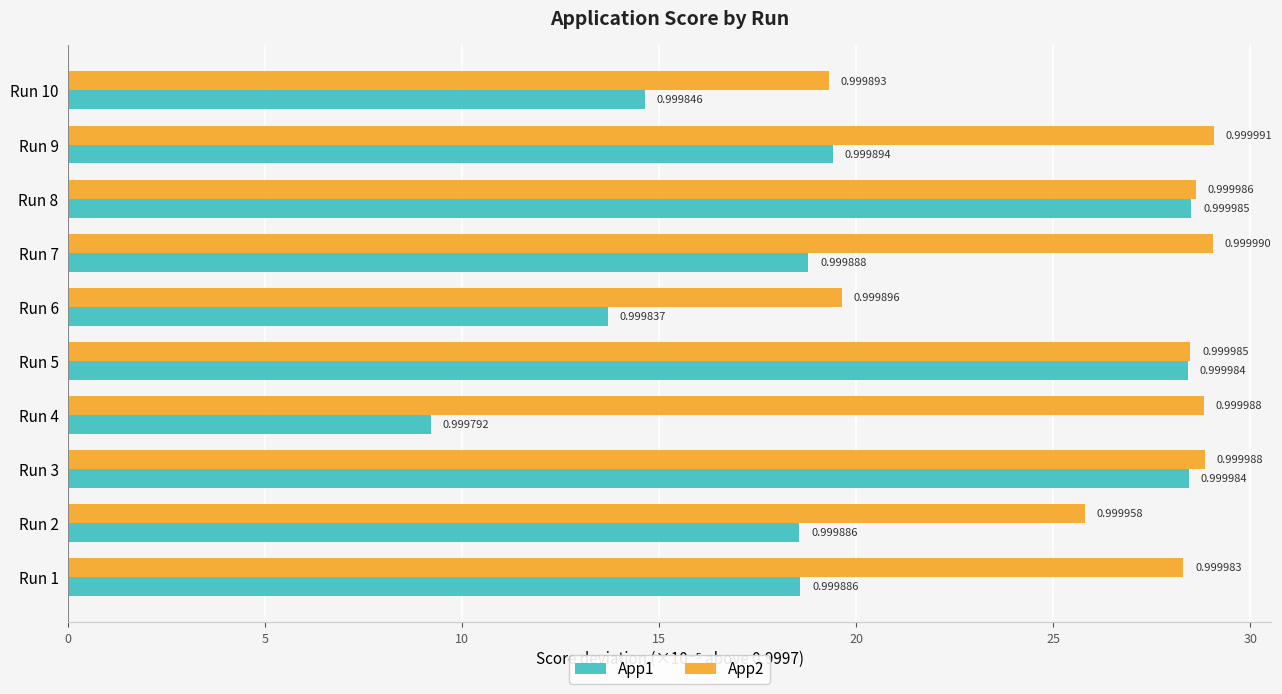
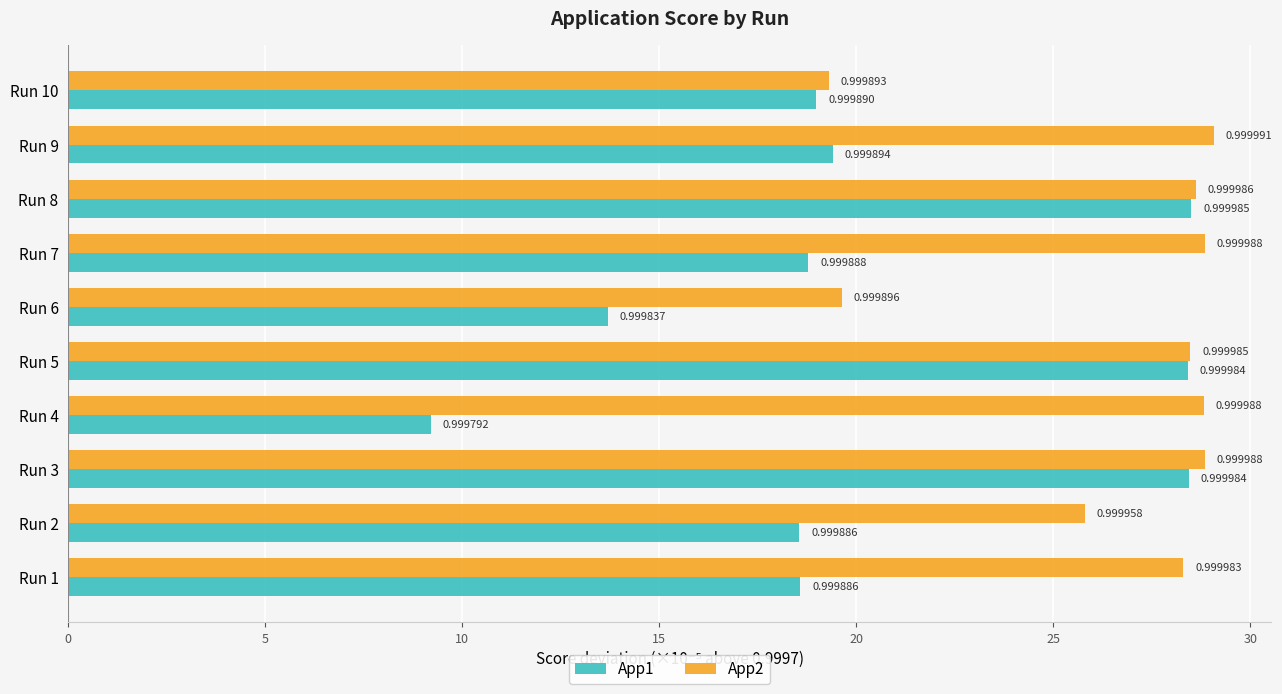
App1, Run 10: 0.999846 -> 0.999890
App2, Run 7: 0.999990 -> 0.999988
